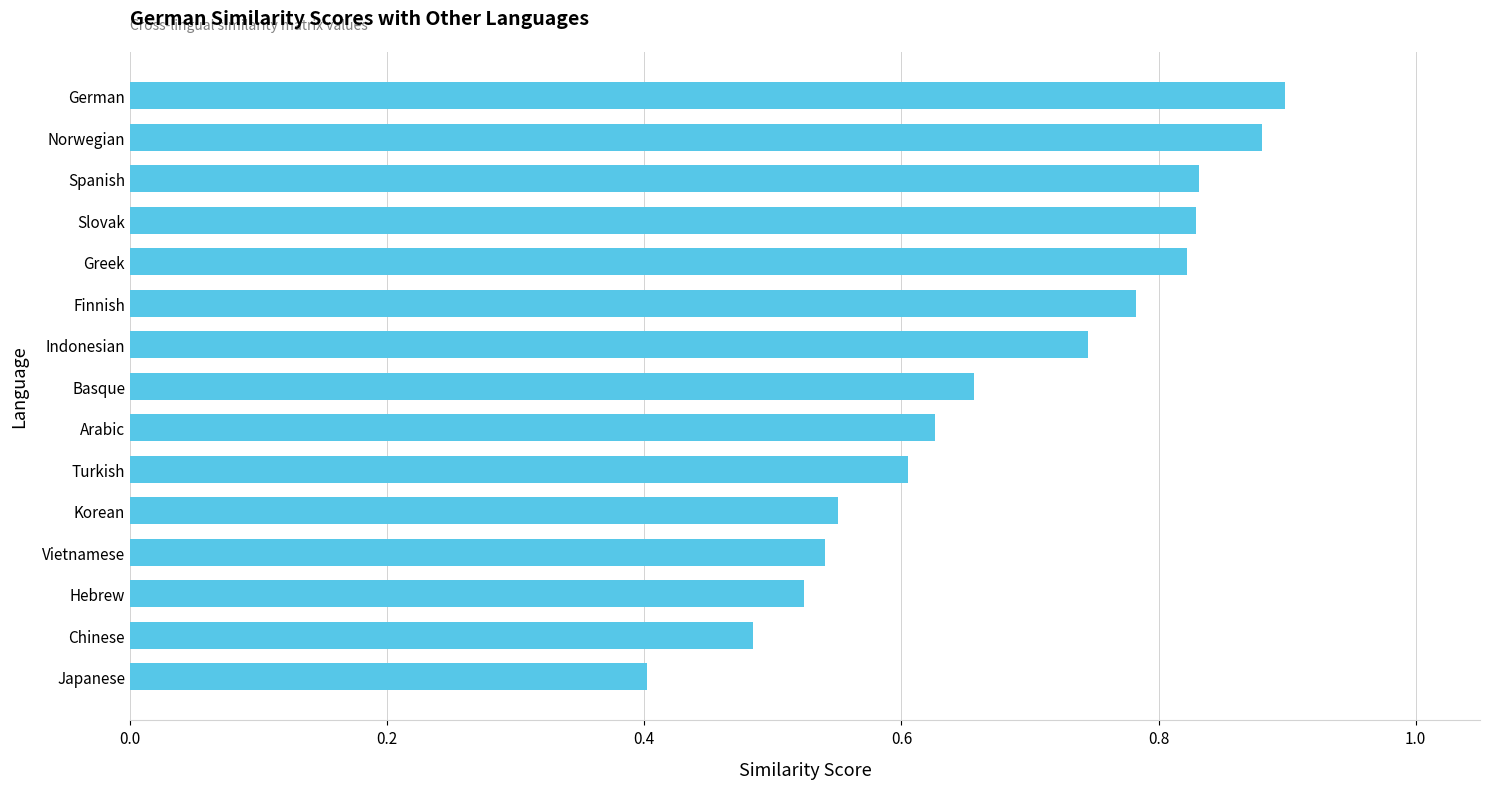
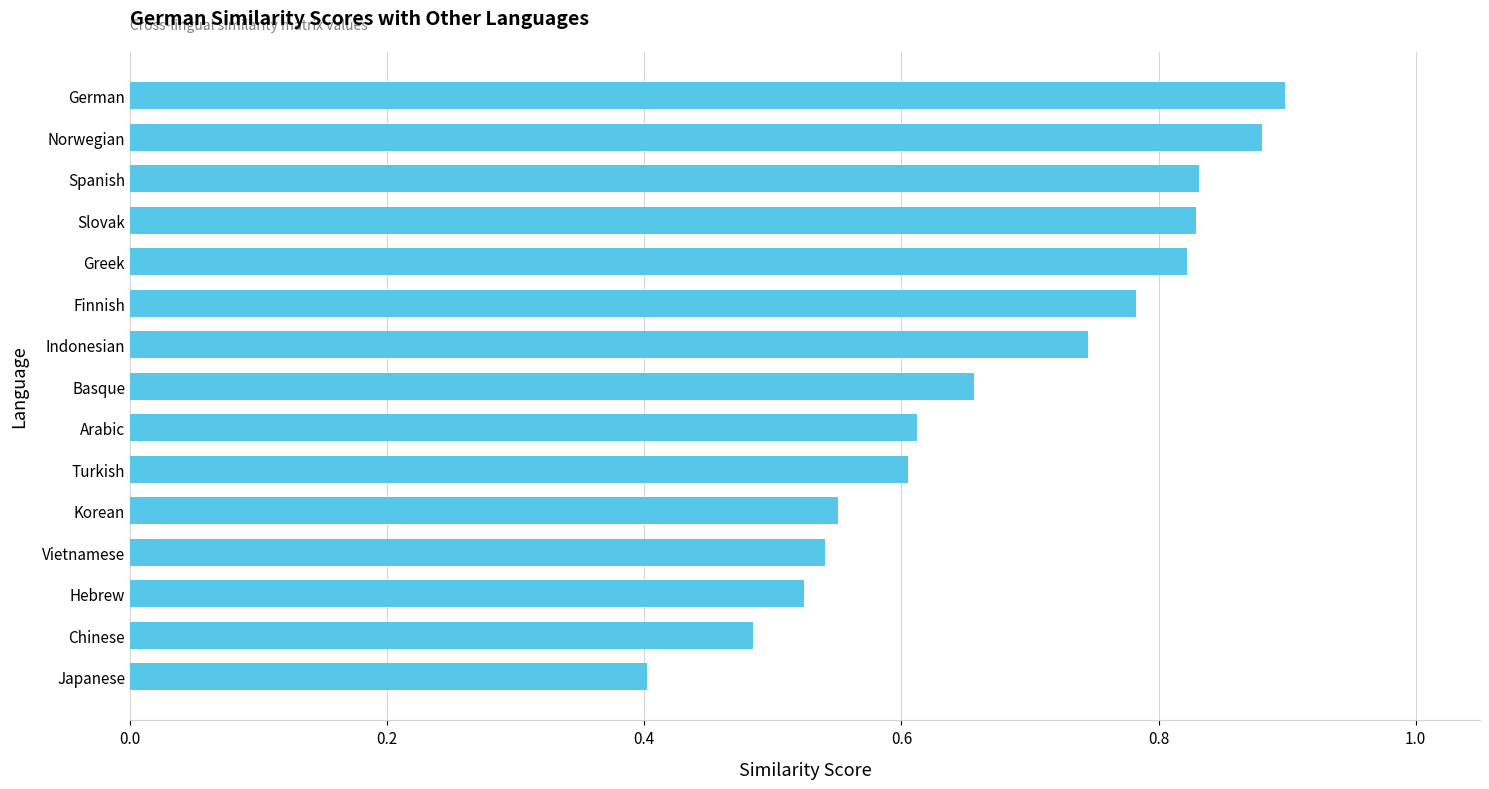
Arabic: 0.626 -> 0.612
